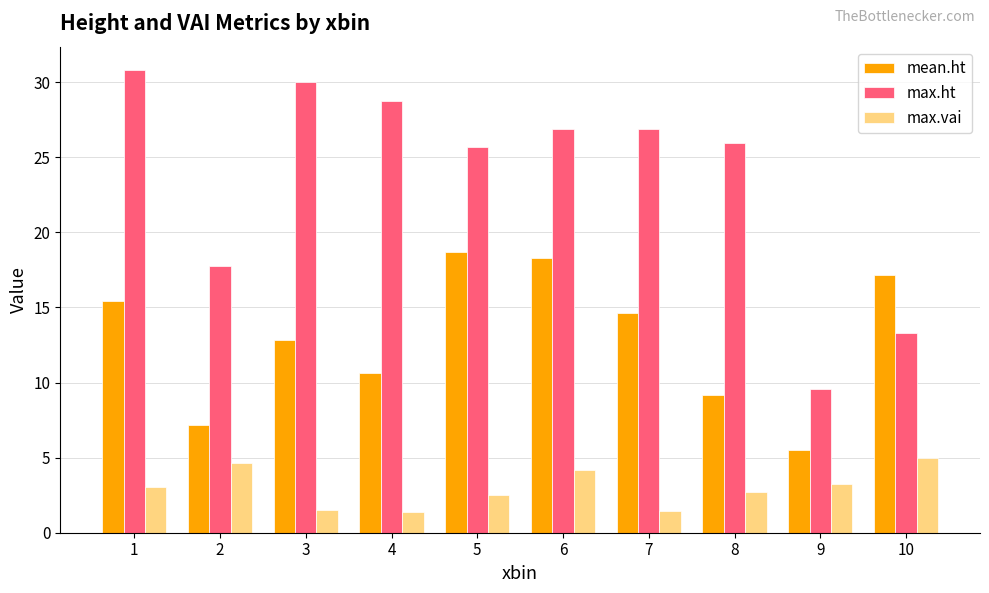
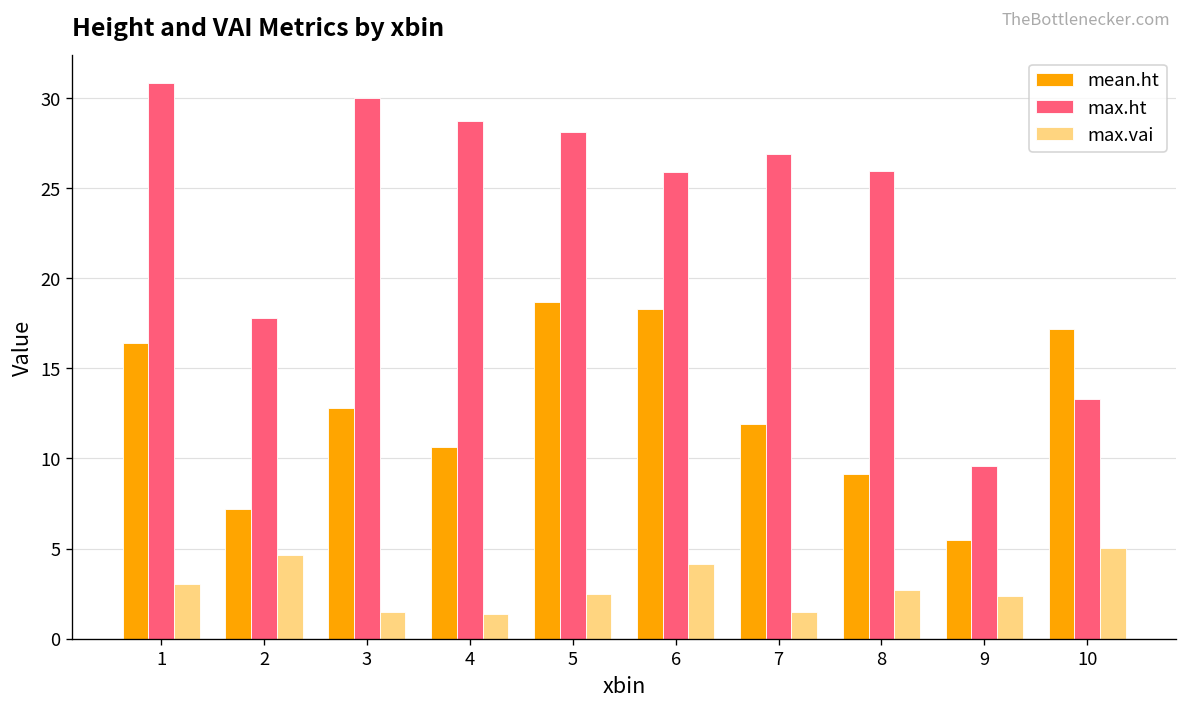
mean.ht, 1: 15.4 -> 16.4
max.ht, 5: 25.7 -> 28.1
max.ht, 6: 26.9 -> 25.9
mean.ht, 7: 14.6 -> 11.9
max.vai, 9: 3.3 -> 2.4
